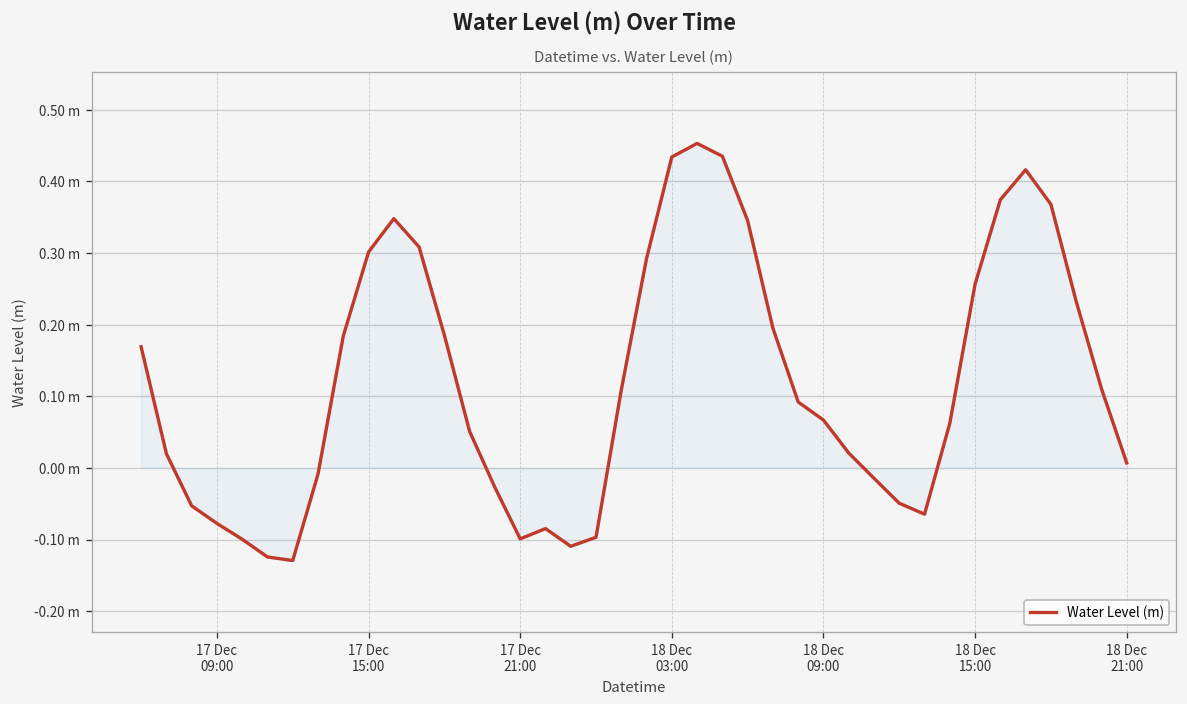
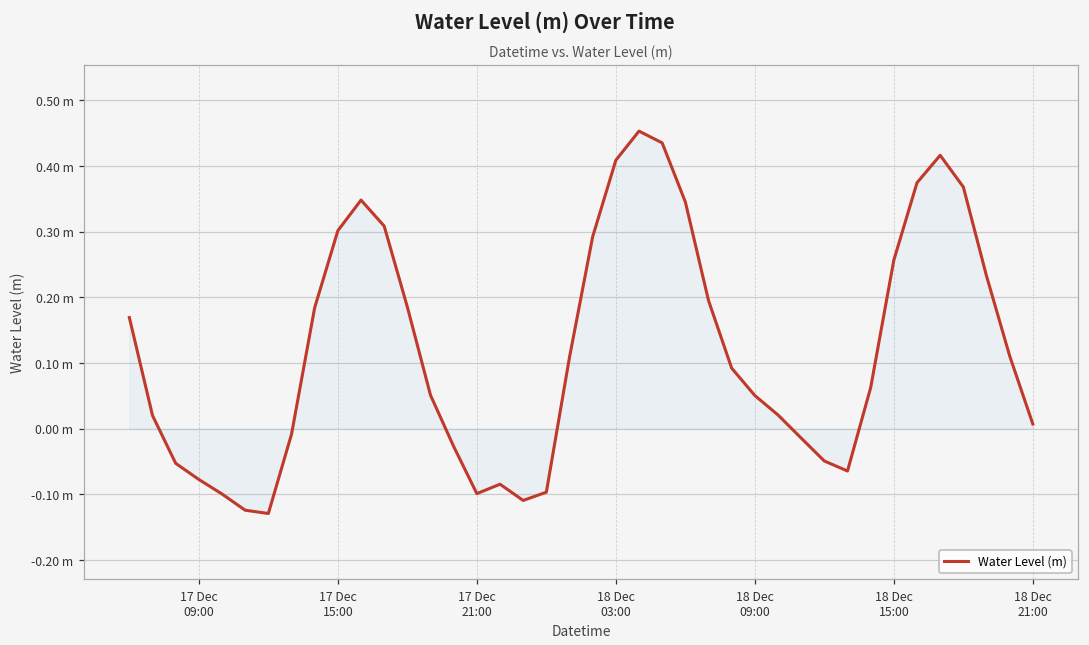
Water Level (m), 18 Dec 03:00: 0.43 m -> 0.41 m
Water Level (m), 18 Dec 09:00: 0.07 m -> 0.05 m
